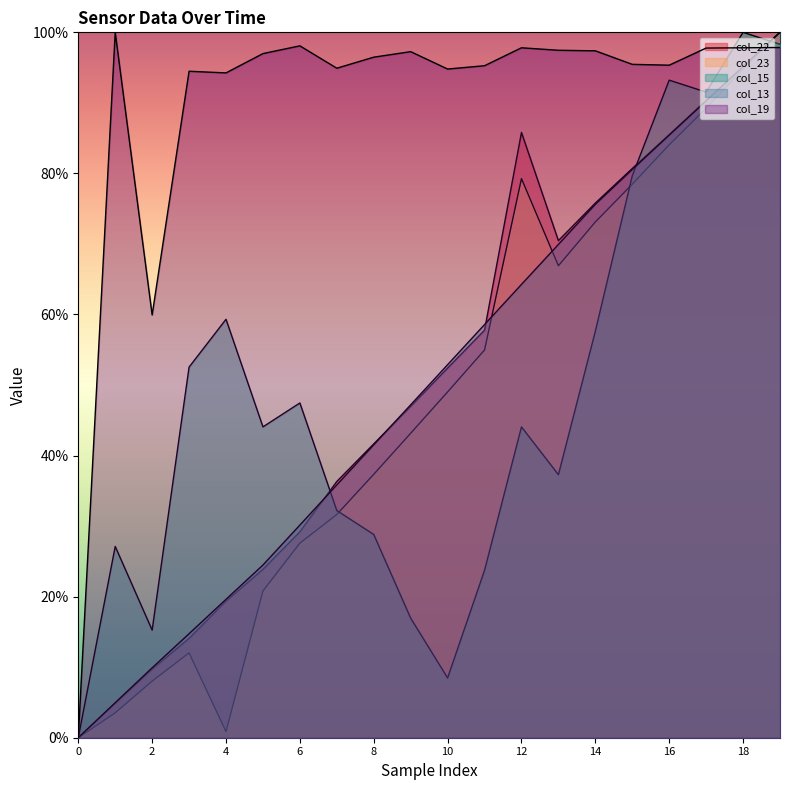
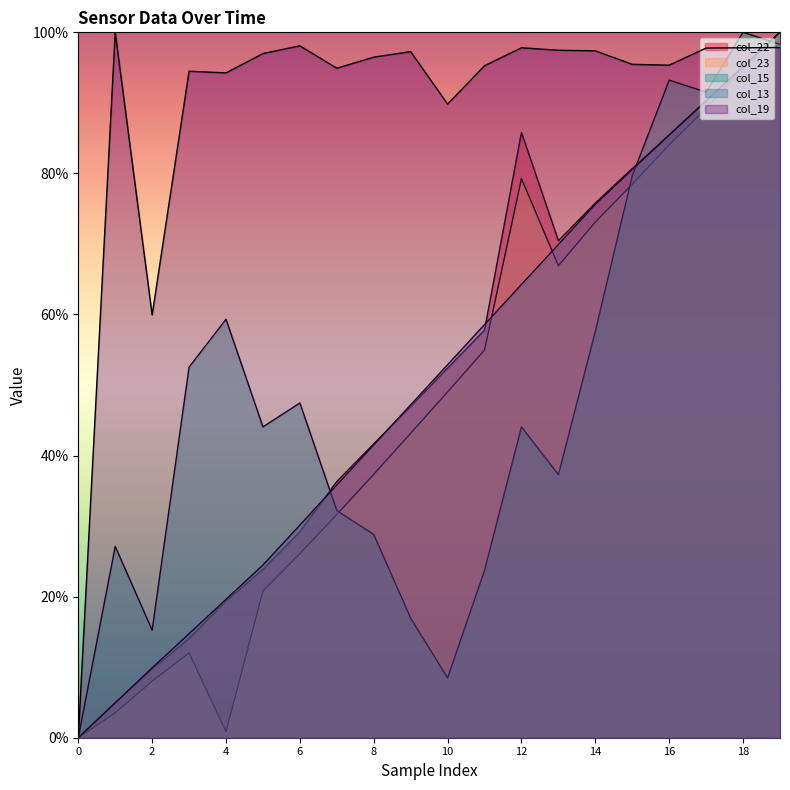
col_23, 6: 28% -> 26%
col_19, 10: 95% -> 90%
